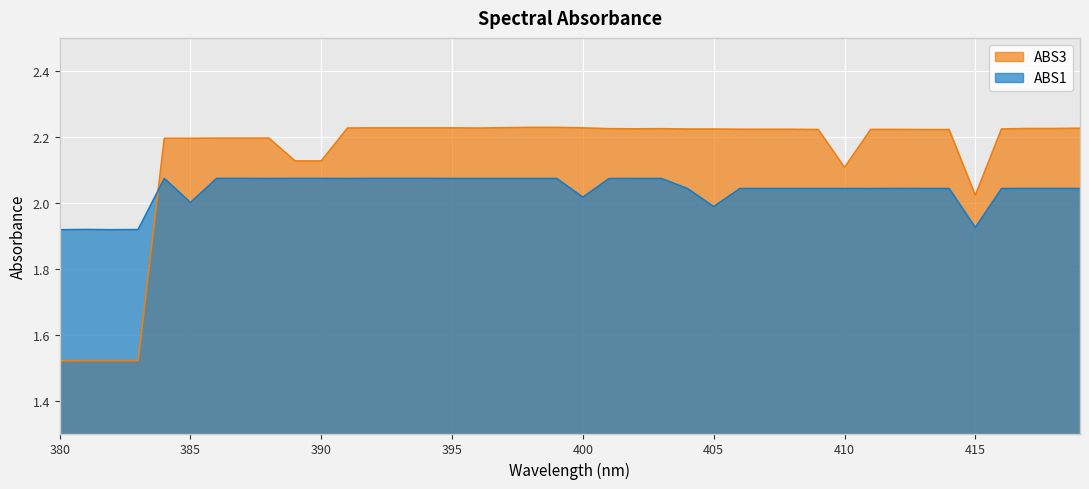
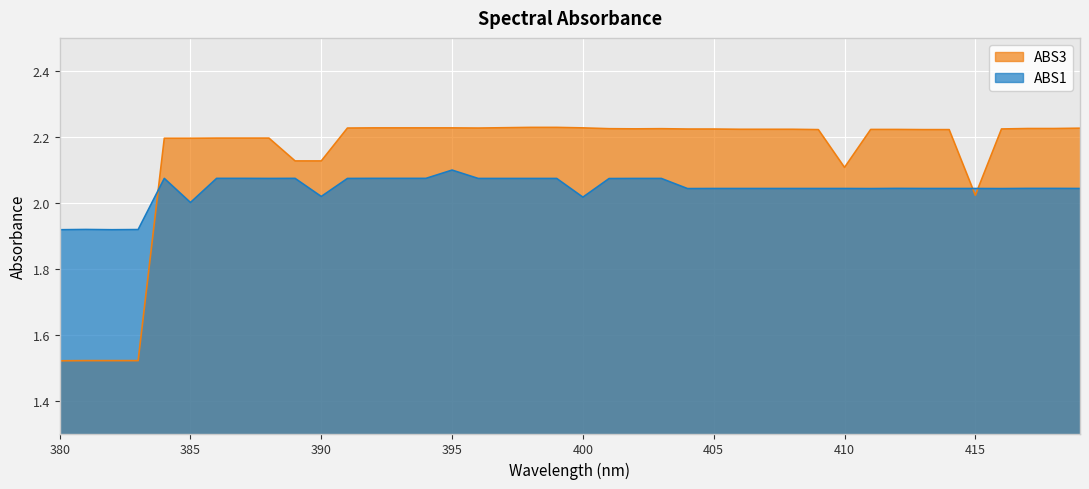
ABS1, 390: 2.07 -> 2.02
ABS1, 395: 2.07 -> 2.10
ABS1, 405: 1.99 -> 2.04
ABS1, 415: 1.93 -> 2.04
